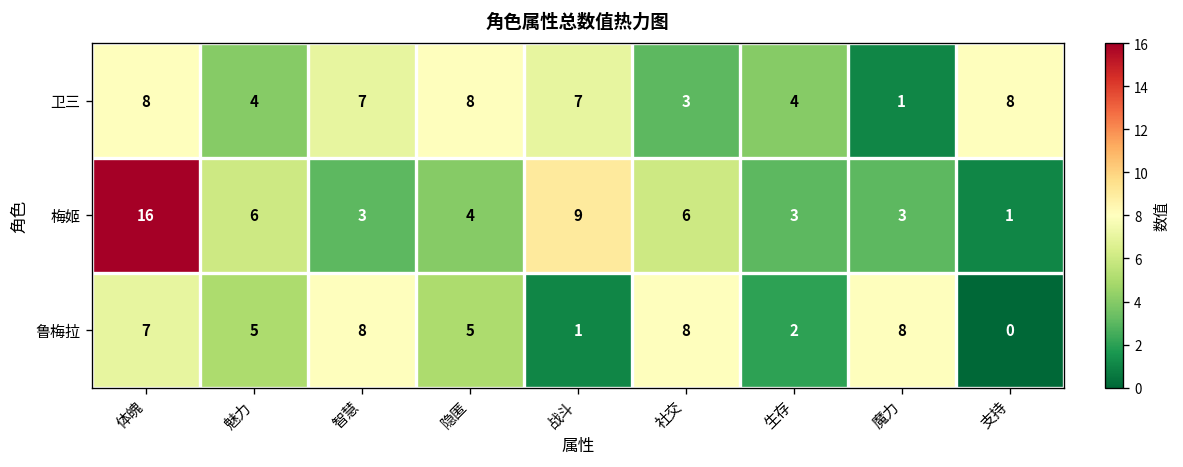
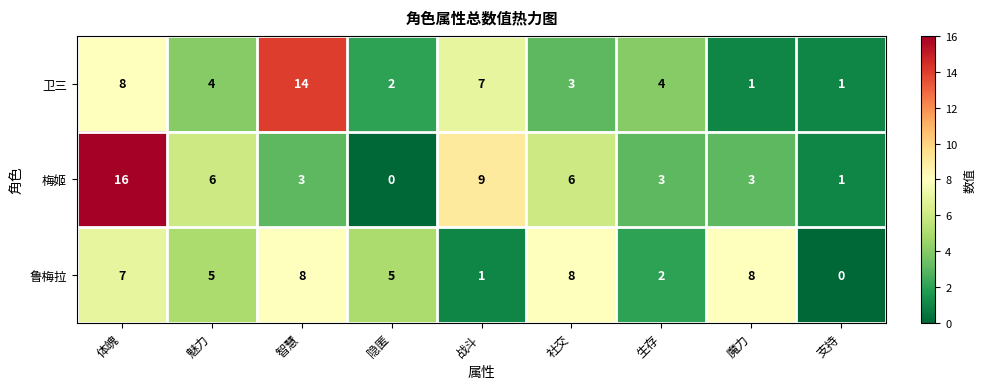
卫三, 智慧: 7 -> 14
卫三, 隐匿: 8 -> 2
卫三, 支持: 8 -> 1
梅姬, 隐匿: 4 -> 0
